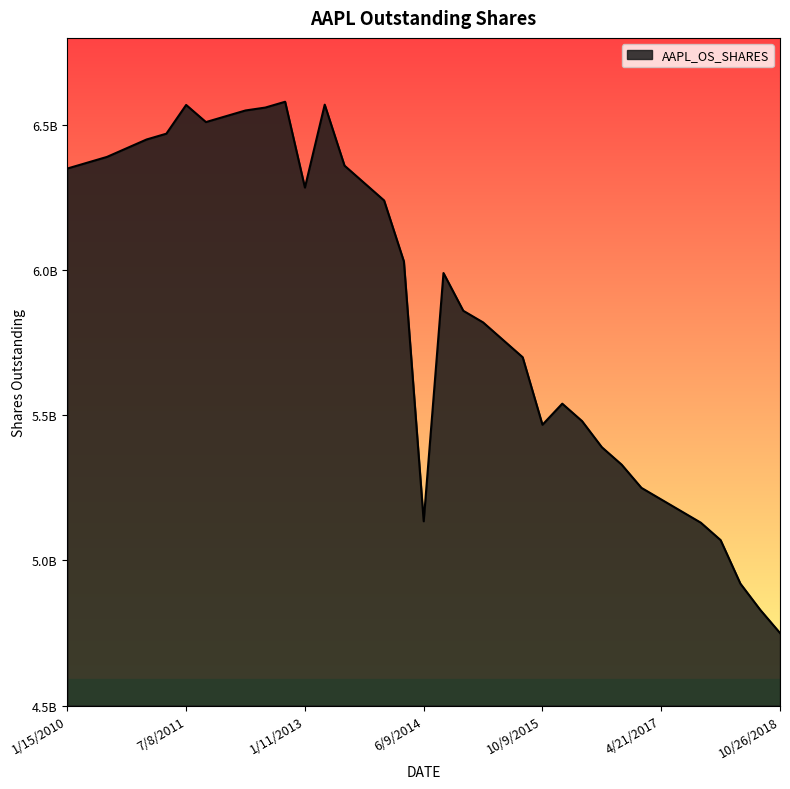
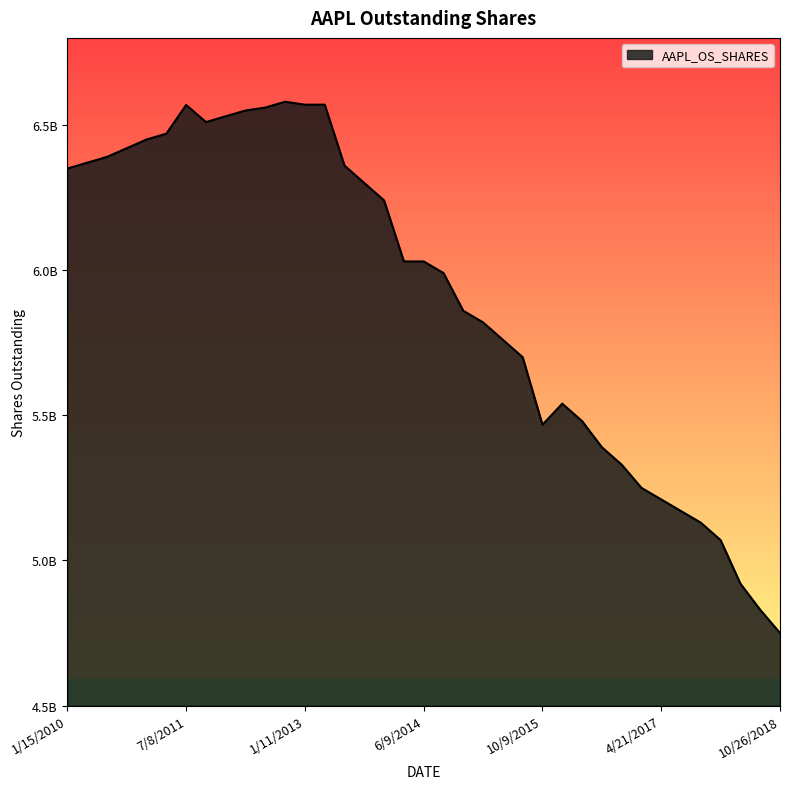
1/11/2013: 6280000000 -> 6570000000
6/9/2014: 5130000000 -> 6030000000
